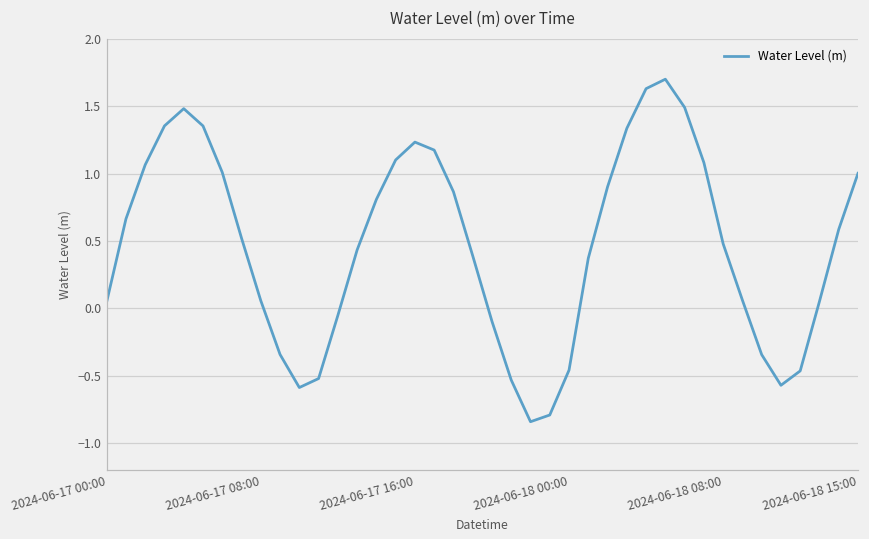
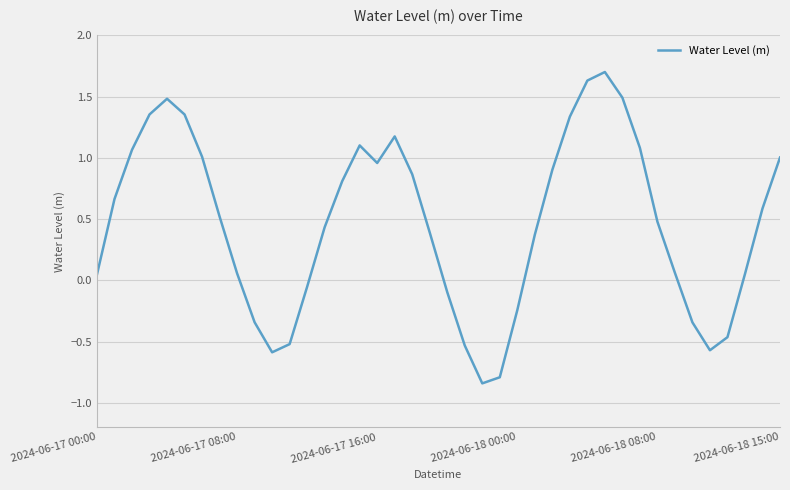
2024-06-17 16:00: 1.23 -> 0.96
2024-06-18 00:00: -0.46 -> -0.24
